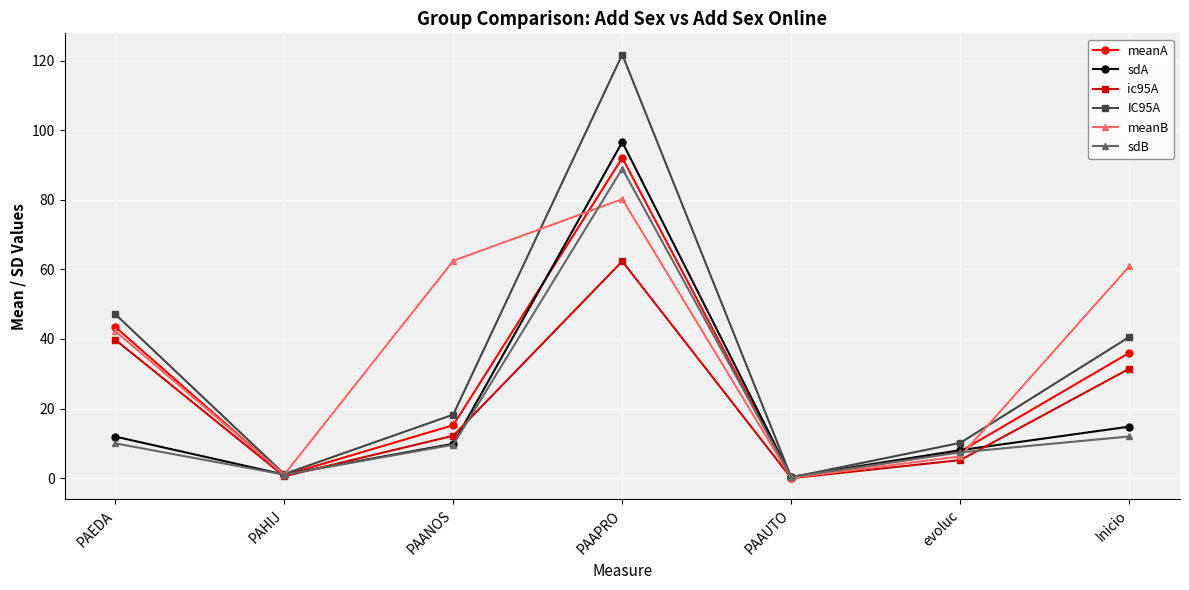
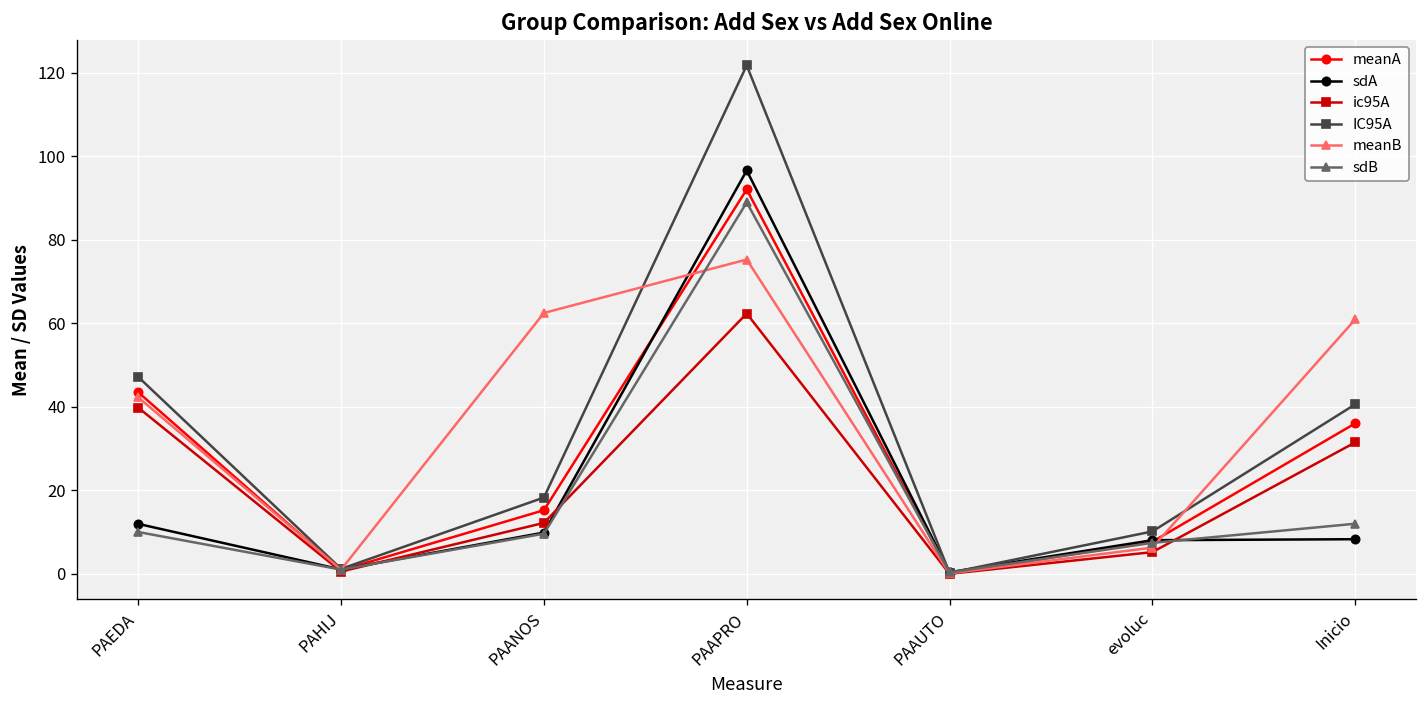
meanB, PAAPRO: 80 -> 75
sdA, Inicio: 15 -> 8
